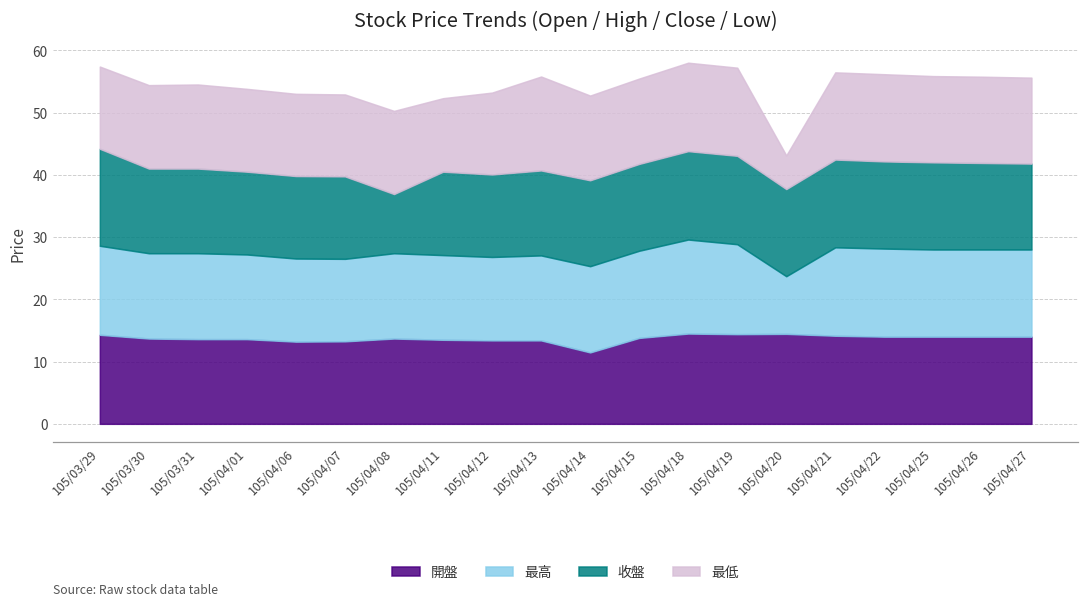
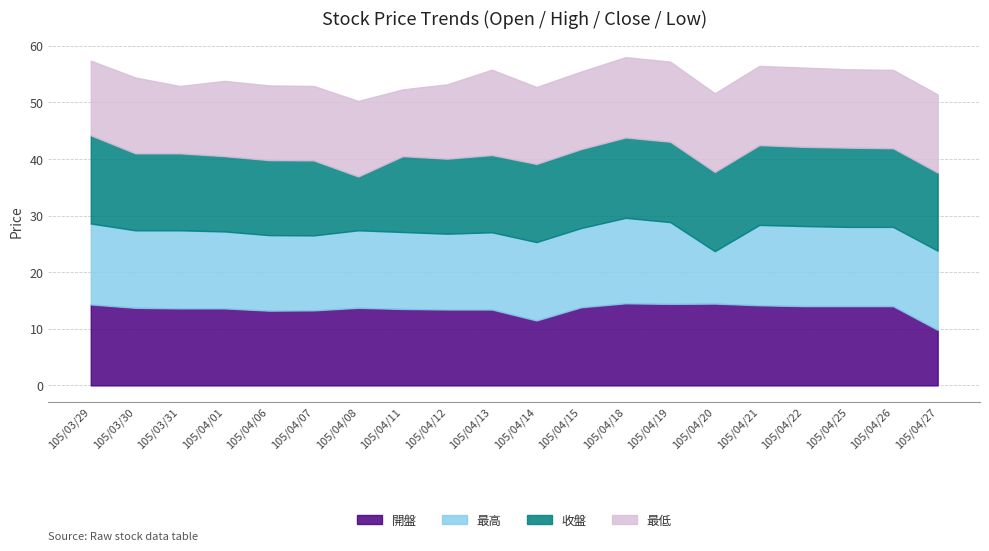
最低, 105/03/31: 14 -> 12
最低, 105/04/20: 5 -> 14
開盤, 105/04/27: 14 -> 10
